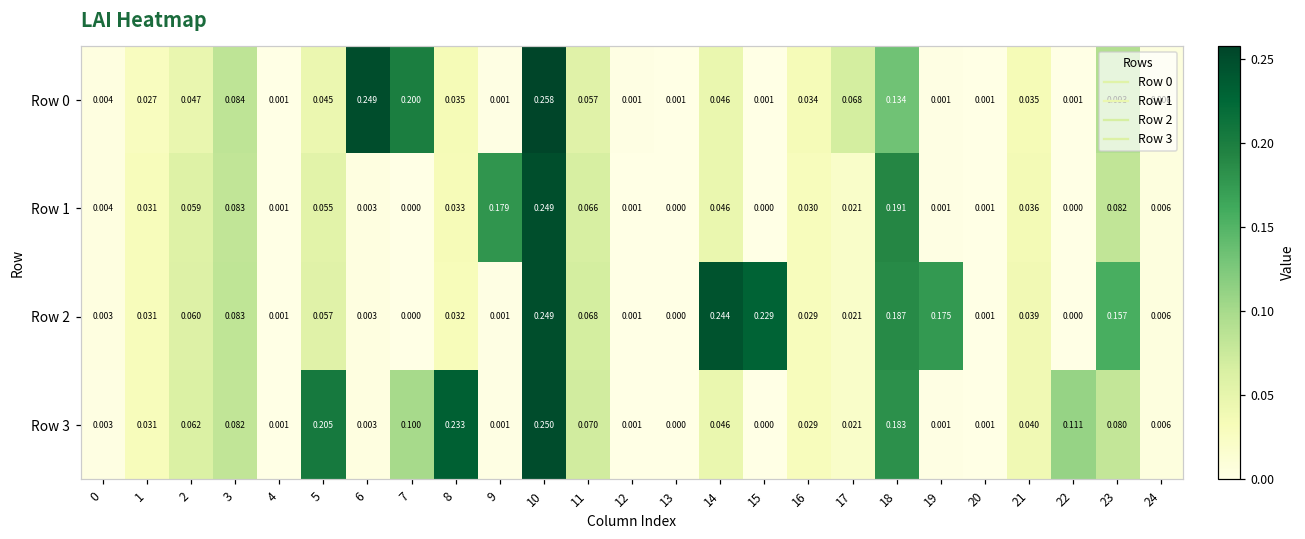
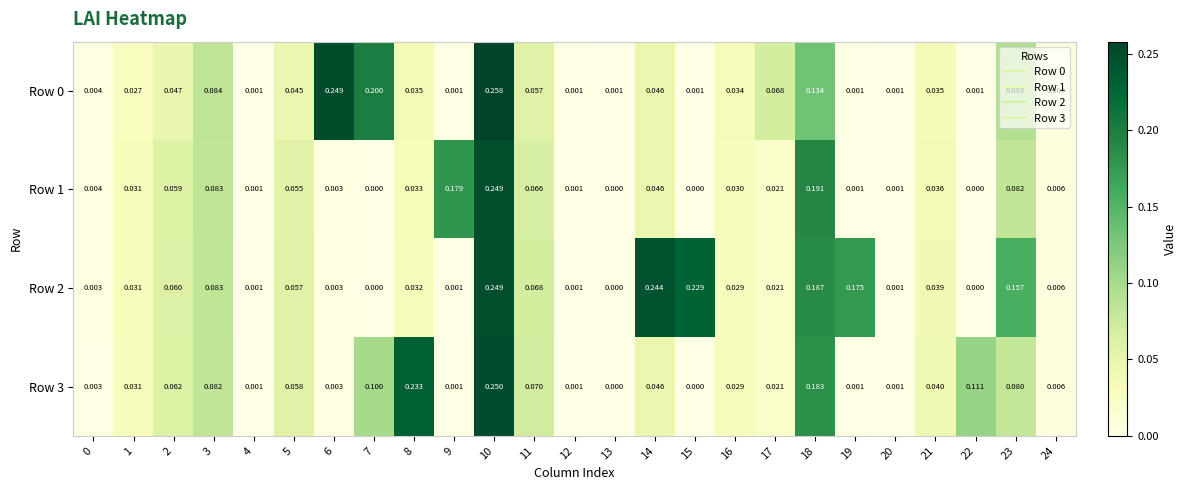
Row 3, 5: 0.205 -> 0.058
